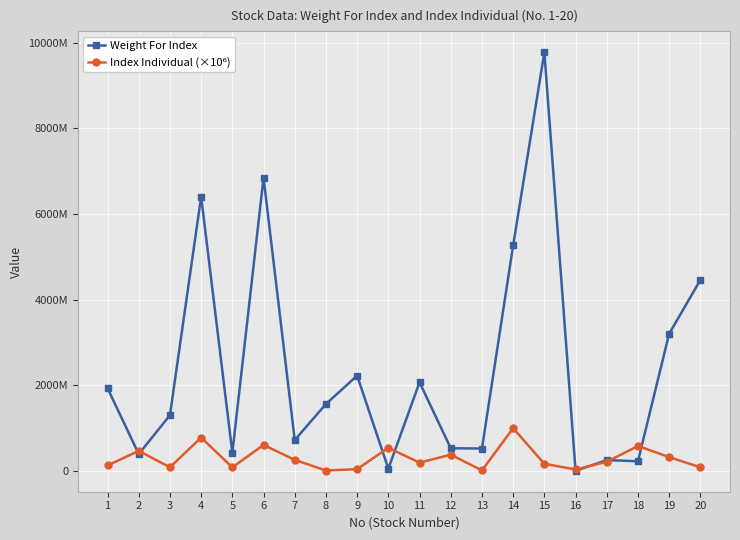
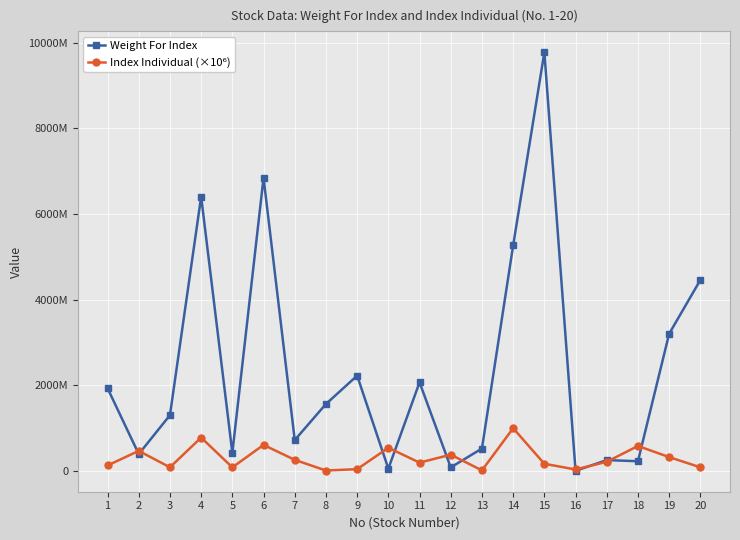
Weight For Index, 12: 500000000 -> 100000000
